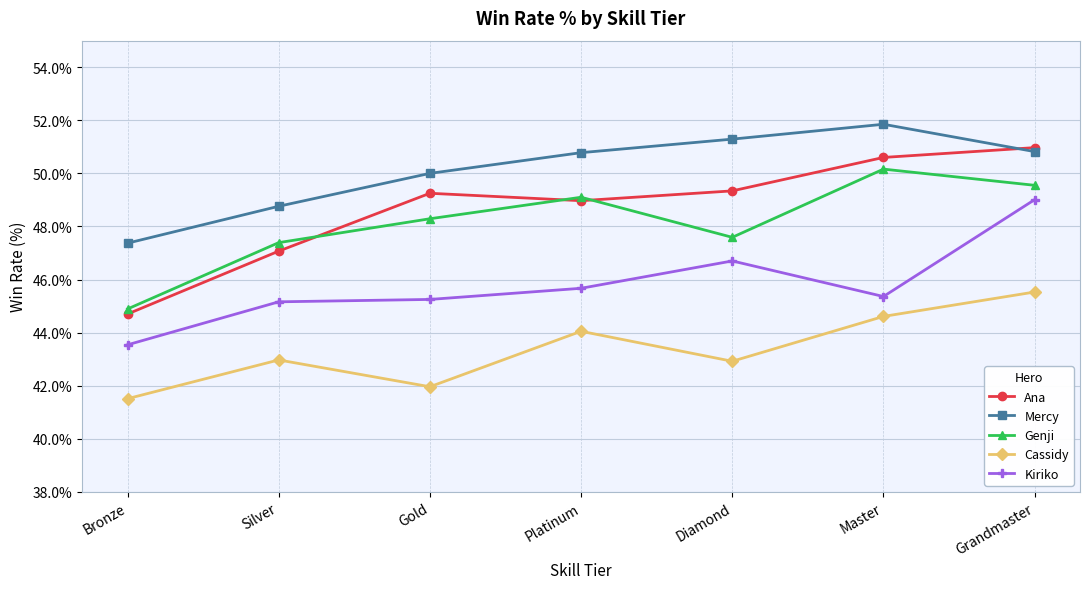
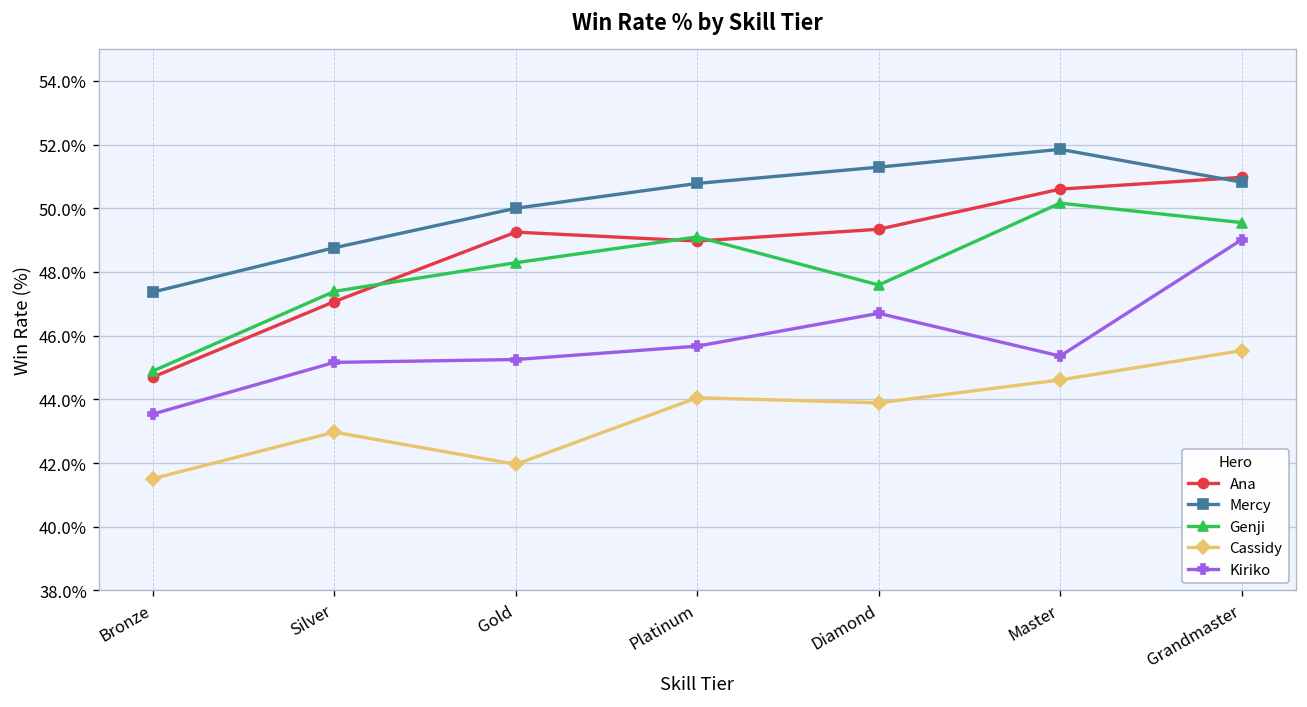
Cassidy, Diamond: 42.9% -> 43.9%
